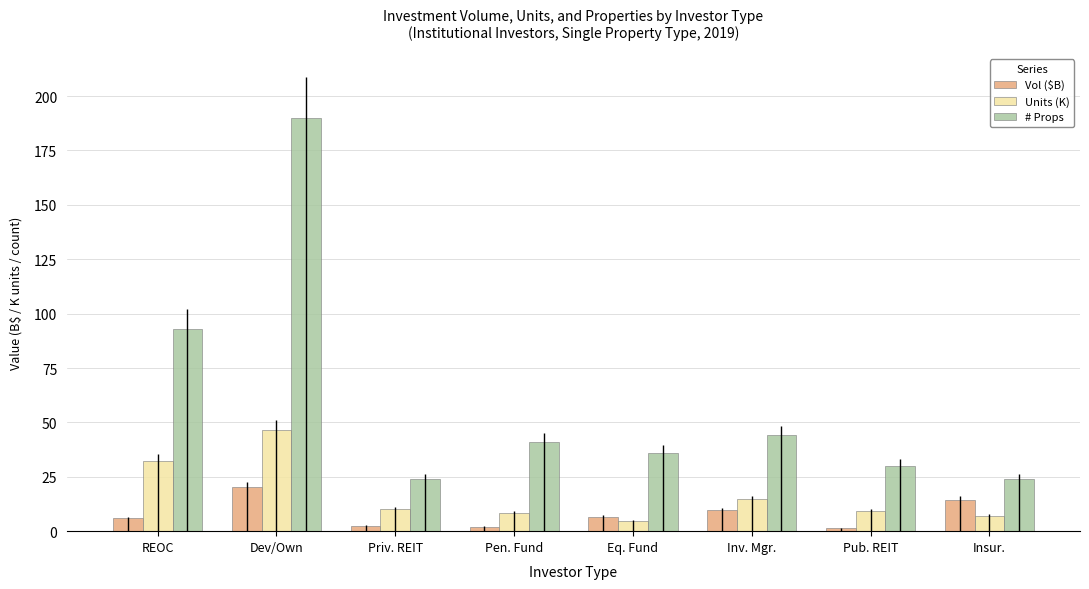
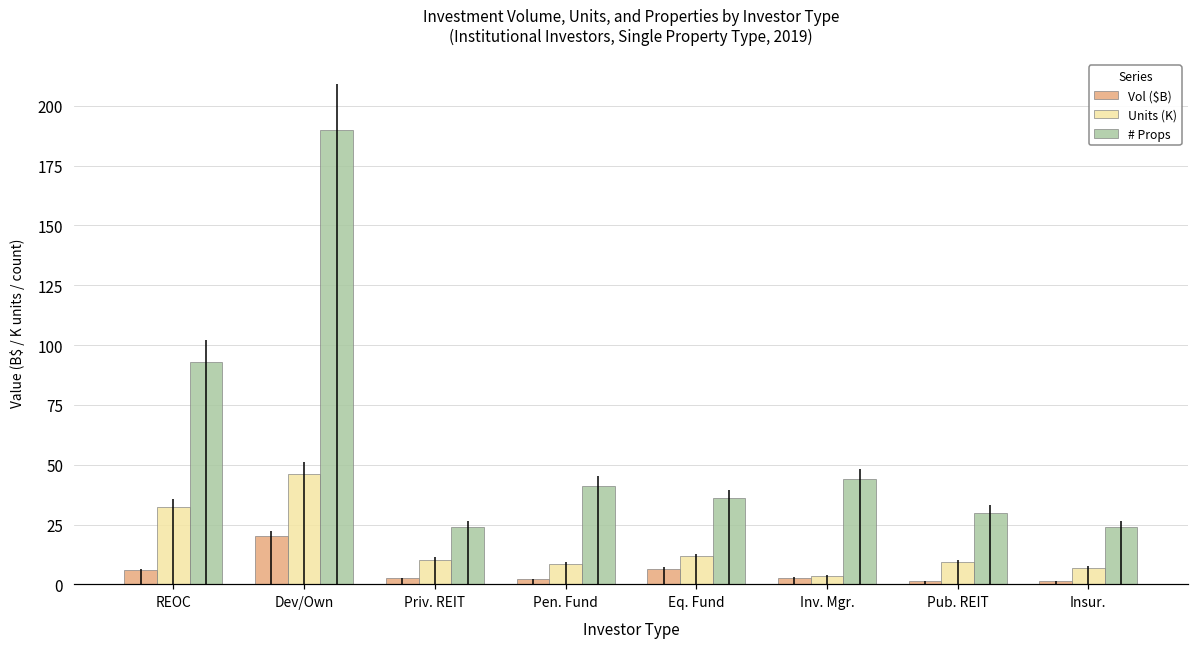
Units (K), Eq. Fund: 5 -> 12
Vol ($B), Inv. Mgr.: 10 -> 3
Units (K), Inv. Mgr.: 15 -> 3
Vol ($B), Insur.: 15 -> 1
